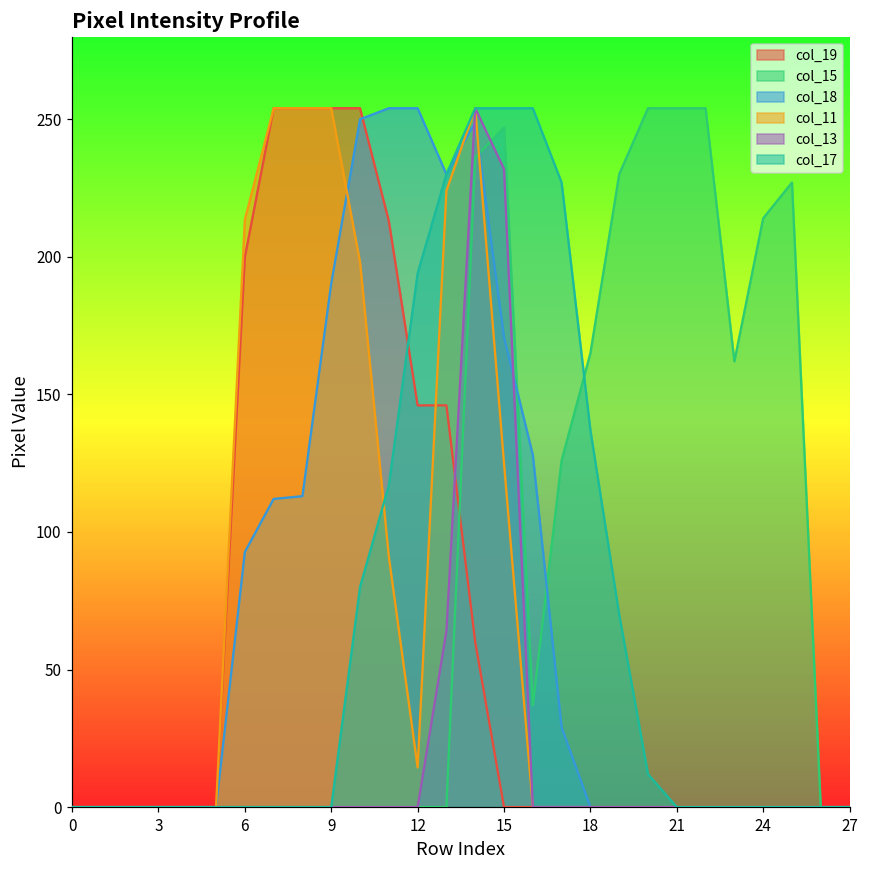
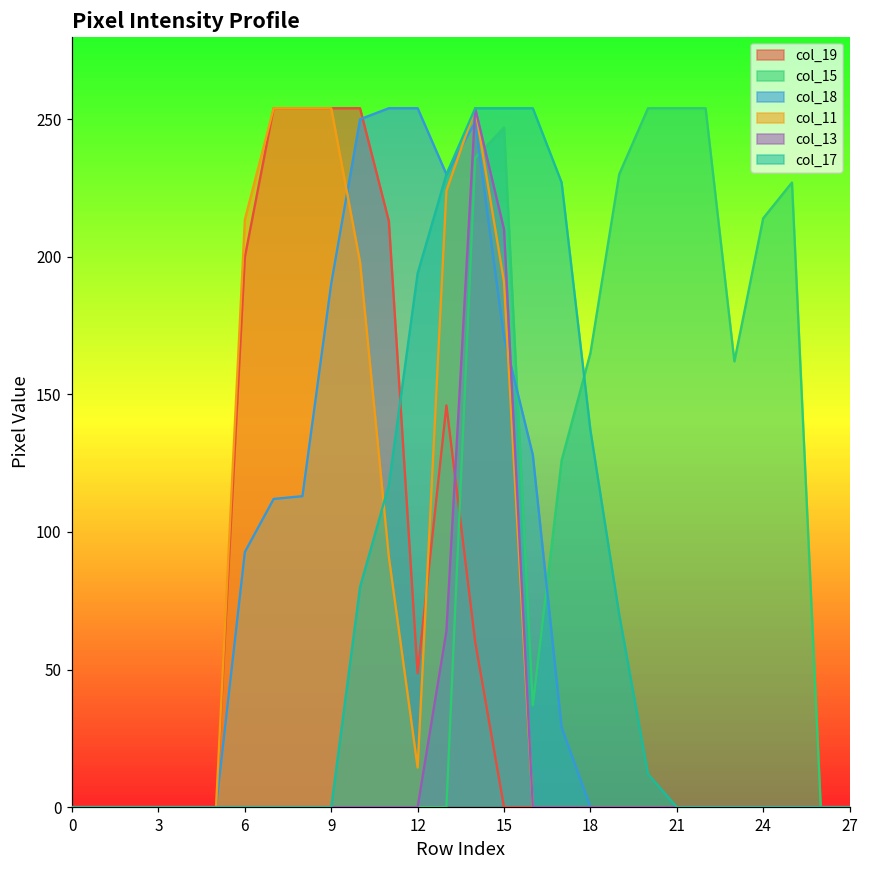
col_19, 12: 146 -> 49
col_11, 15: 125 -> 191
col_13, 15: 232 -> 210
